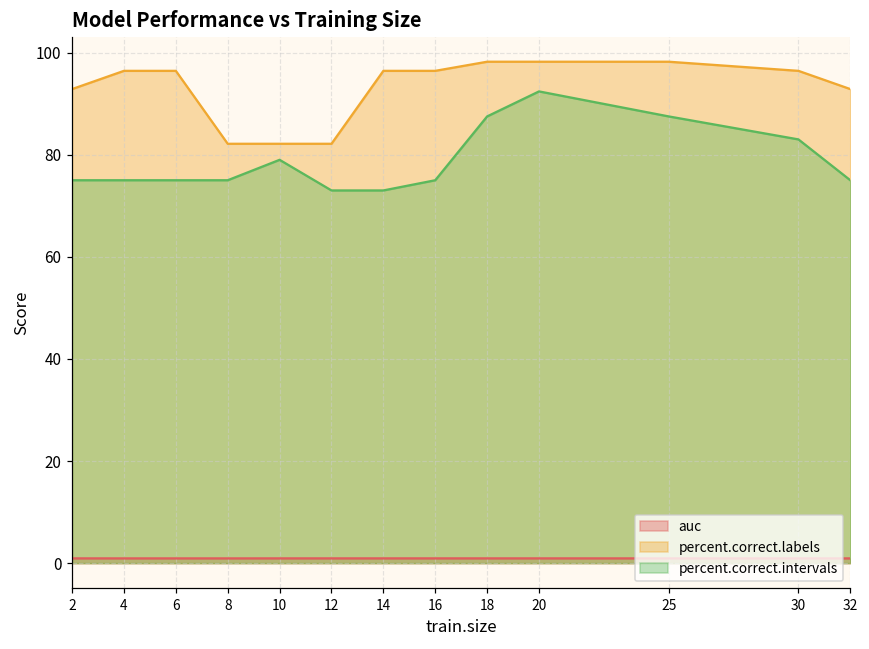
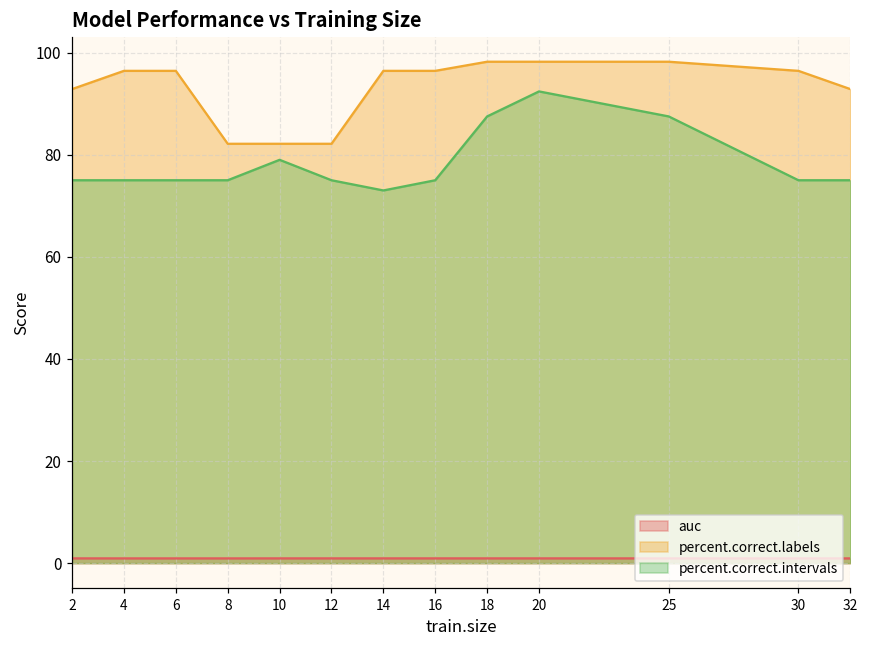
percent.correct.intervals, 12: 73 -> 75
percent.correct.intervals, 30: 83 -> 75
